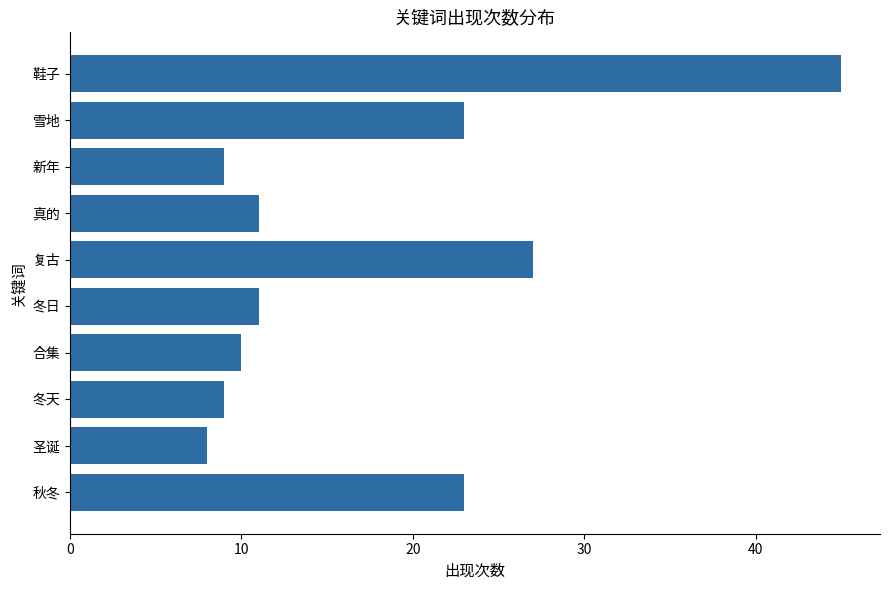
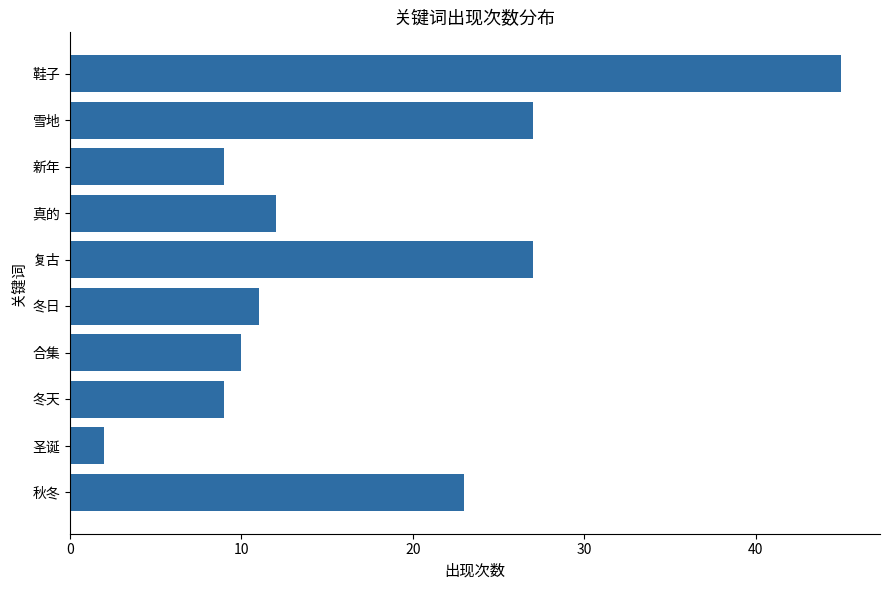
雪地: 23 -> 27
真的: 11 -> 12
圣诞: 8 -> 2
